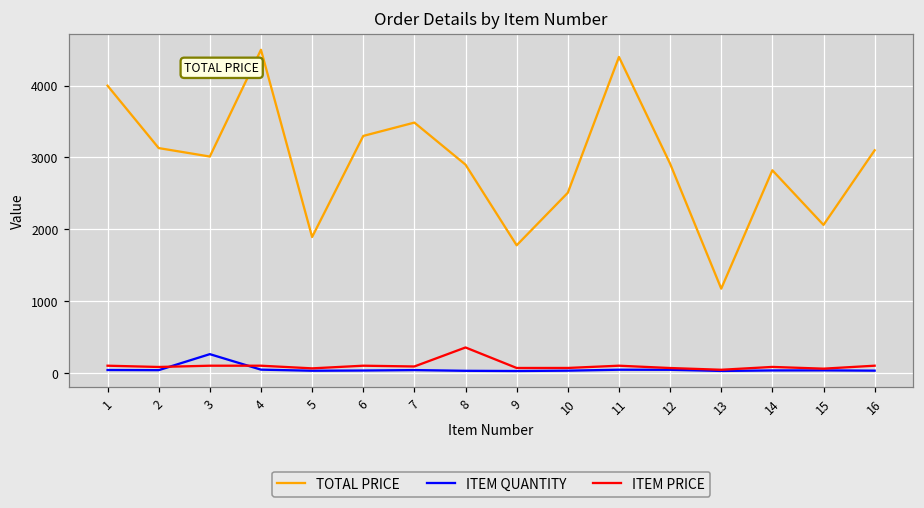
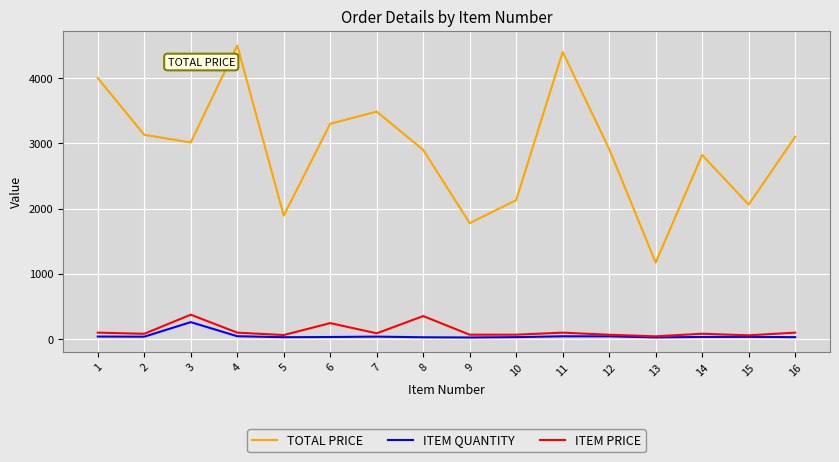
ITEM PRICE, 3: 100 -> 400
ITEM PRICE, 6: 100 -> 200
TOTAL PRICE, 10: 2500 -> 2100
